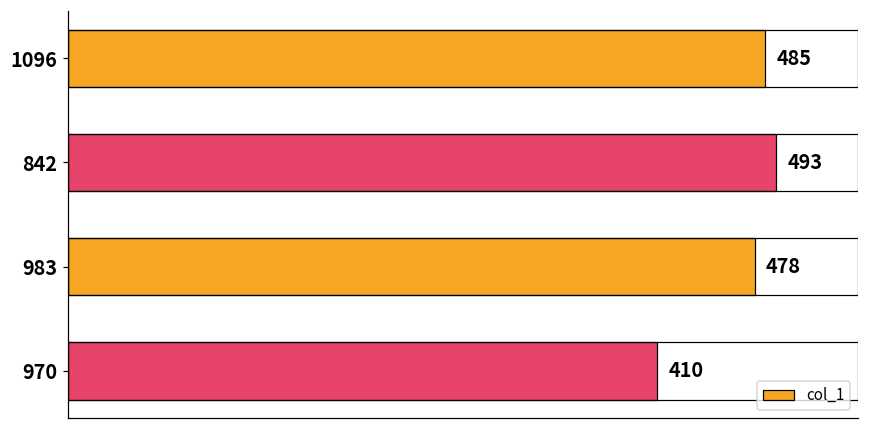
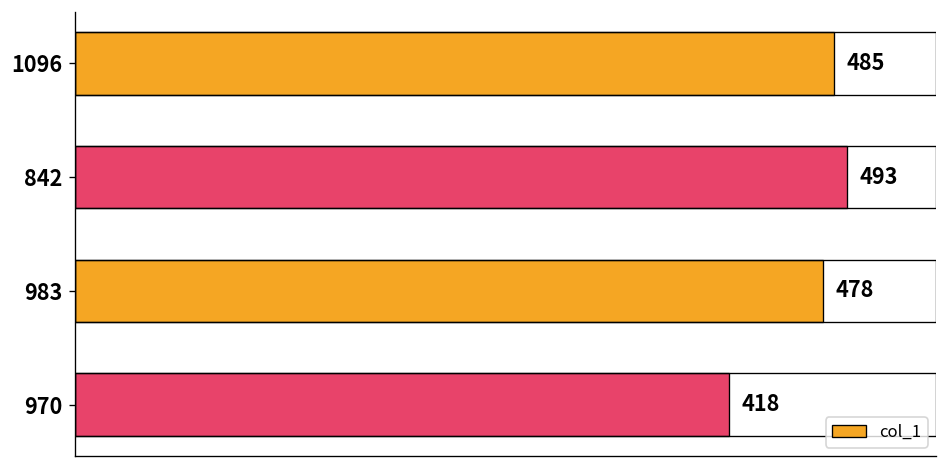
970: 410 -> 418
